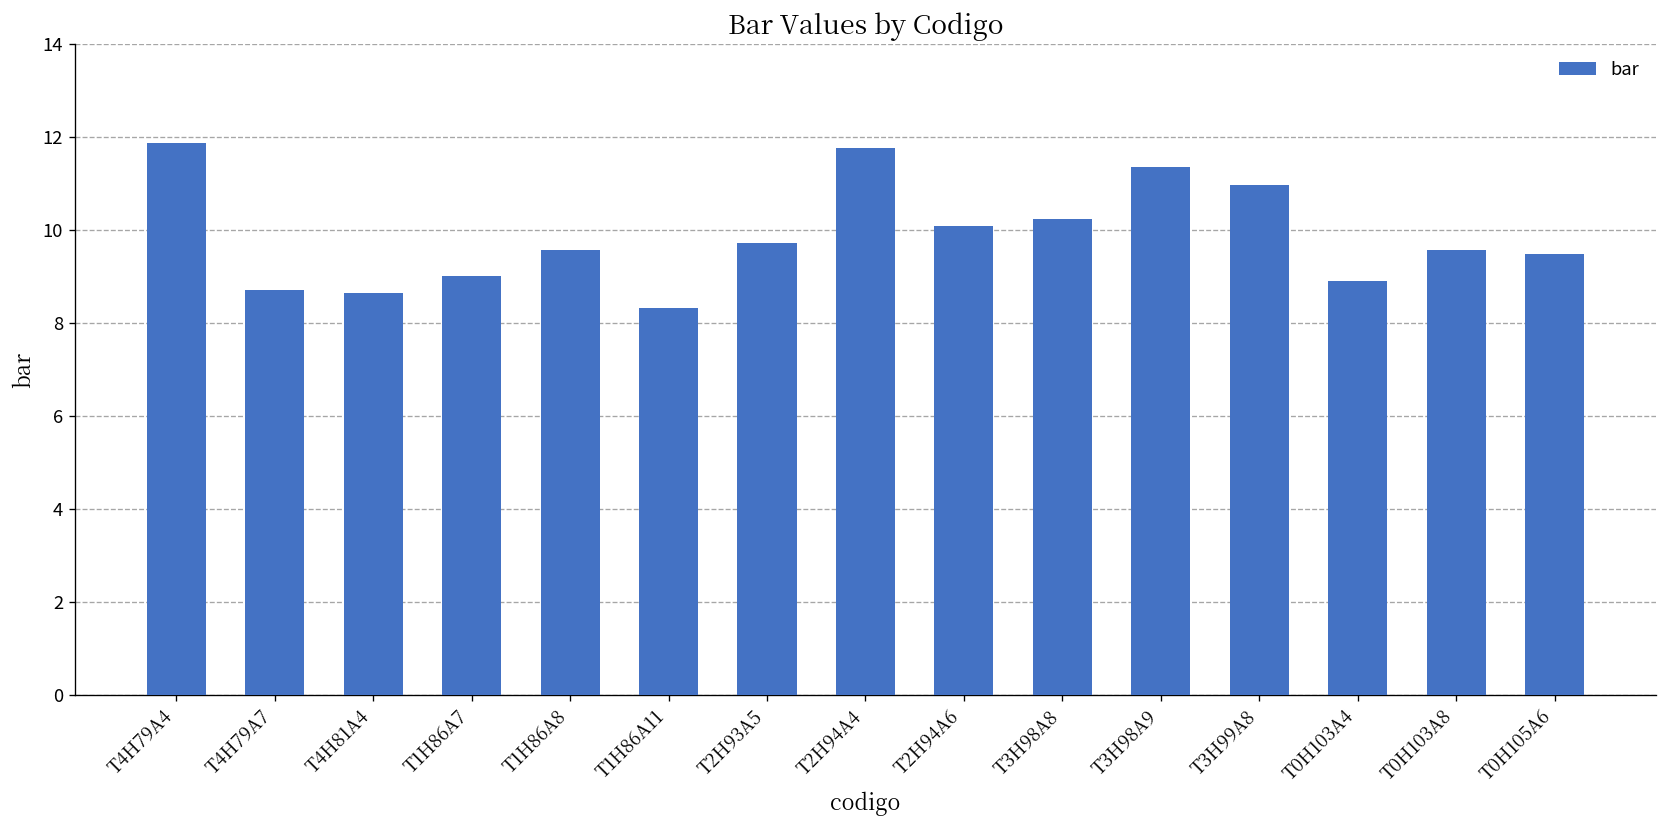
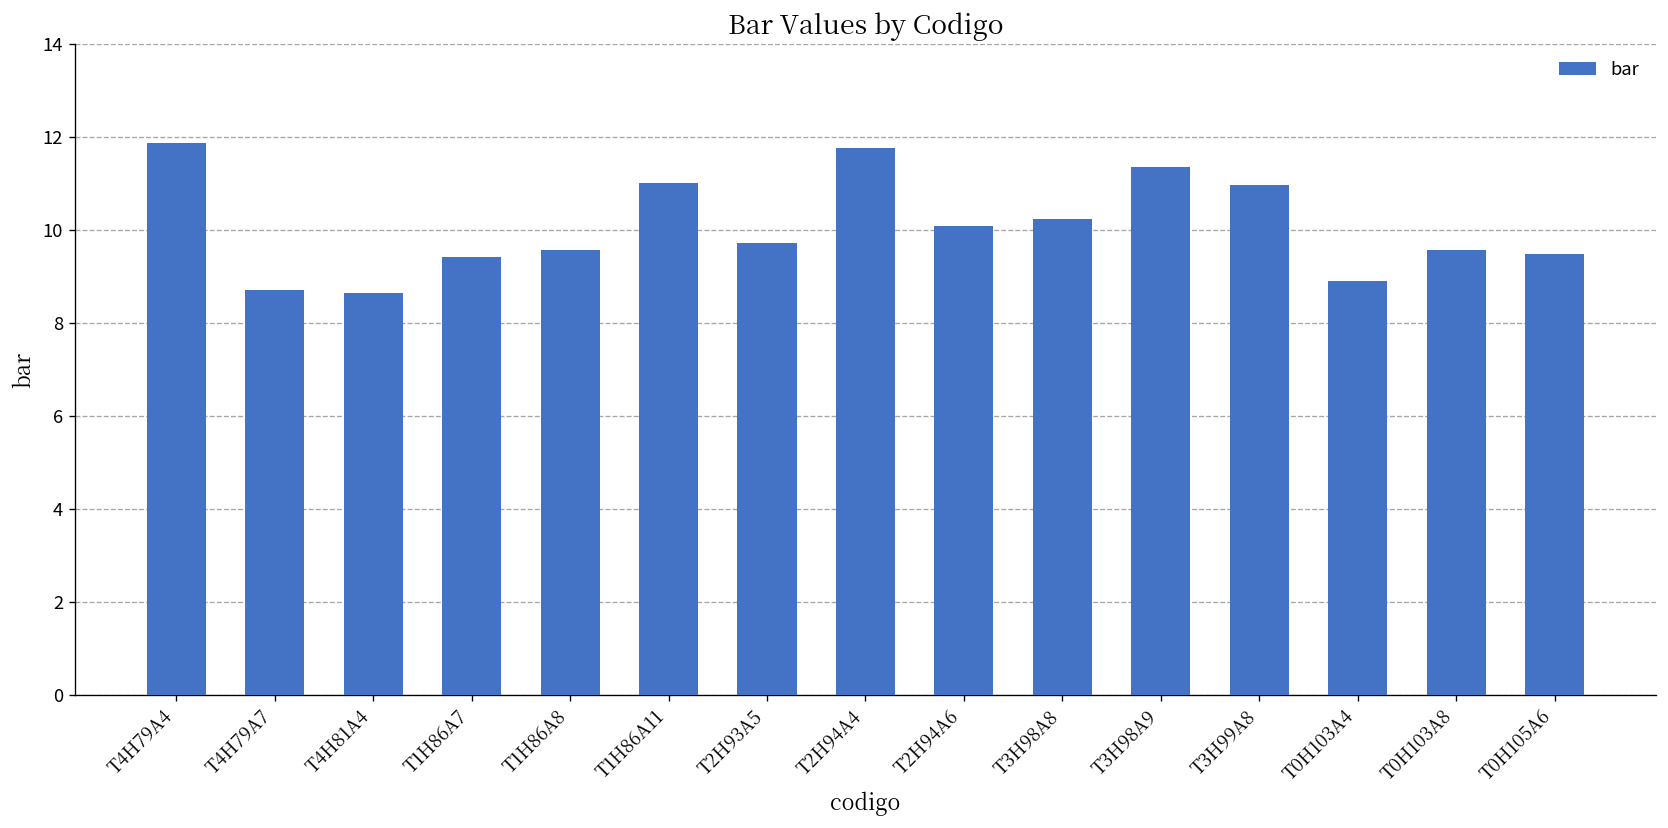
T1H86A7: 9.0 -> 9.4
T1H86A11: 8.3 -> 11.0
